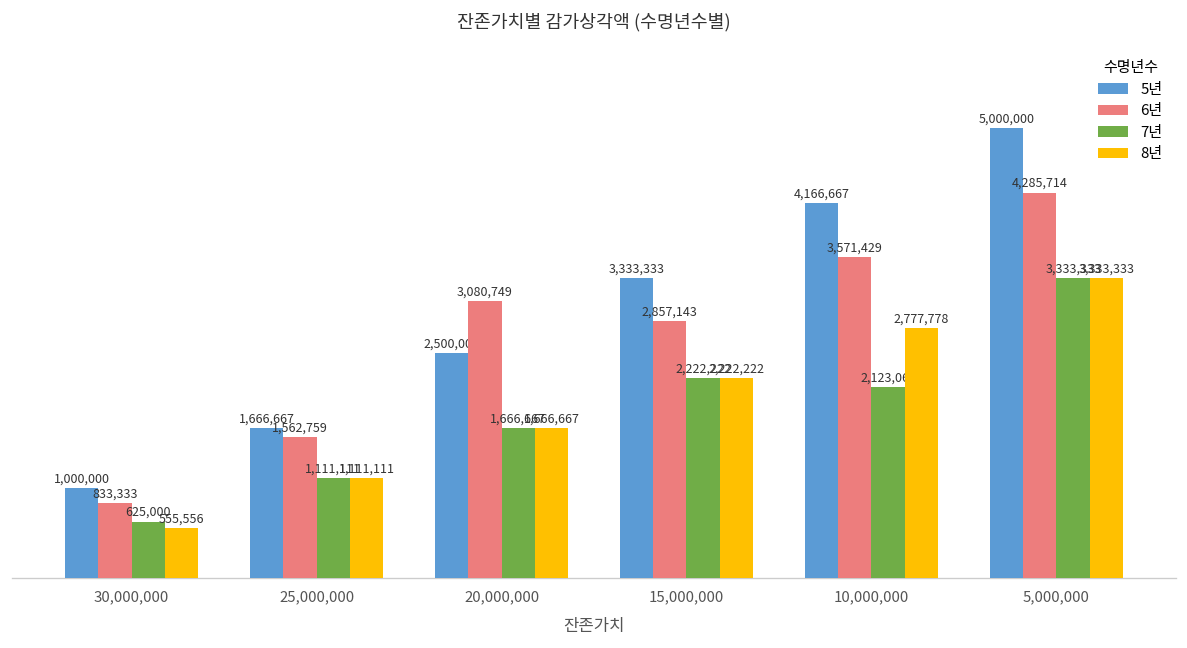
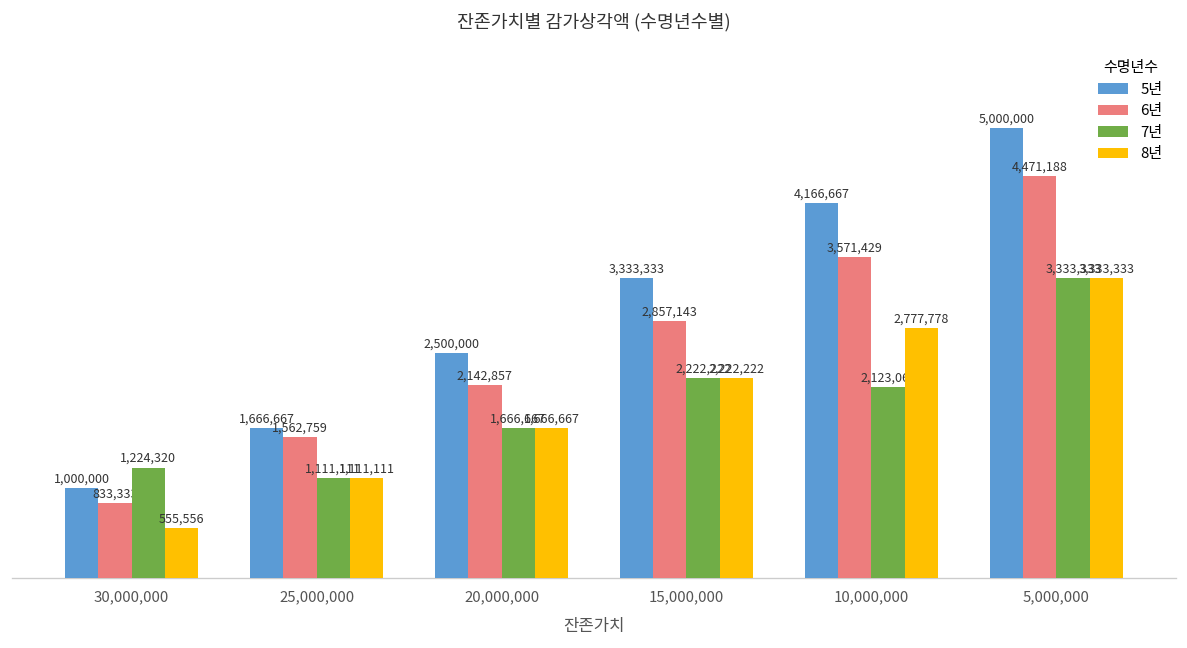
7년, 30,000,000: 625,000 -> 1,224,320
6년, 20,000,000: 3,080,749 -> 2,142,857
6년, 5,000,000: 4,285,714 -> 4,471,188
